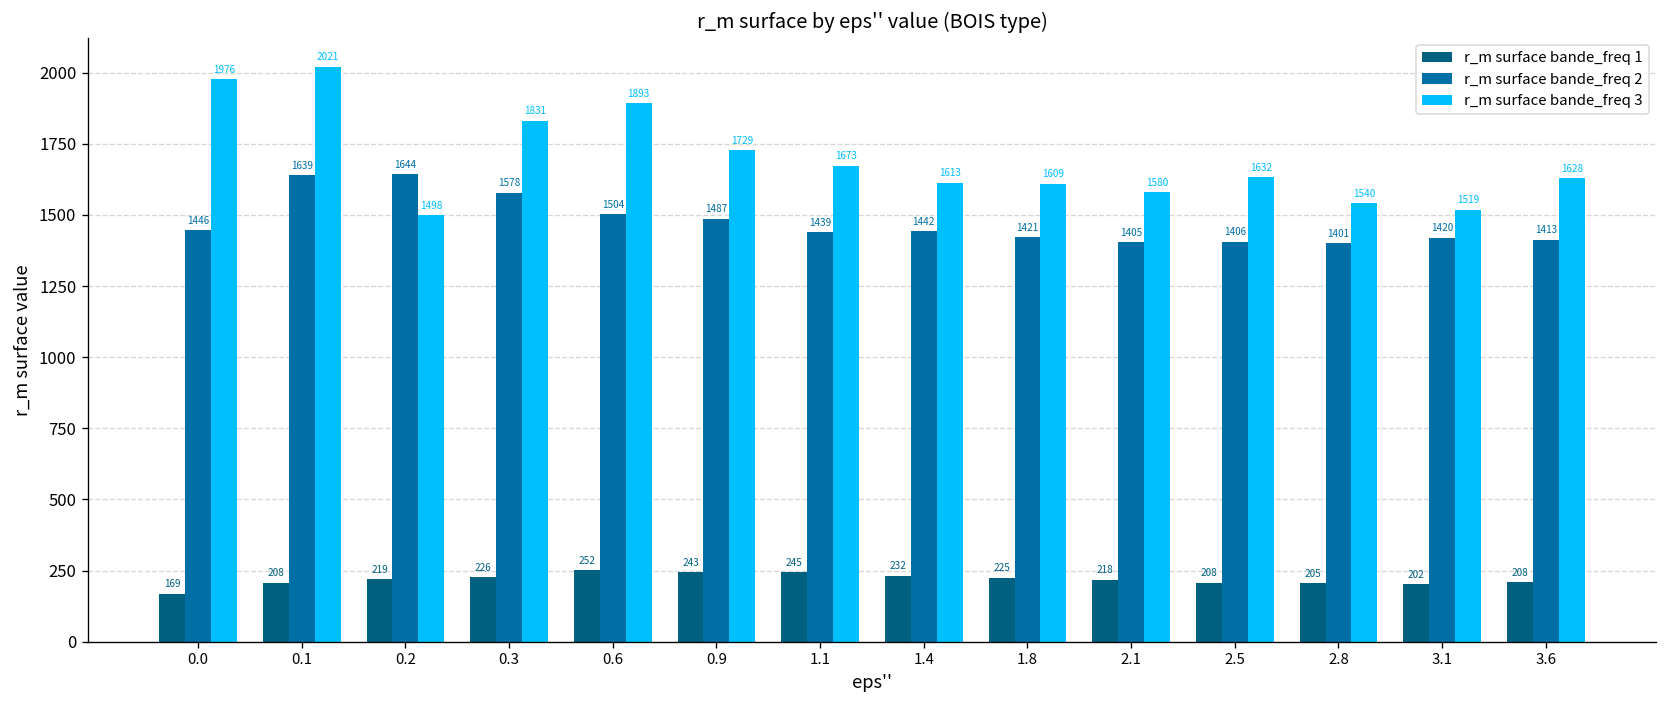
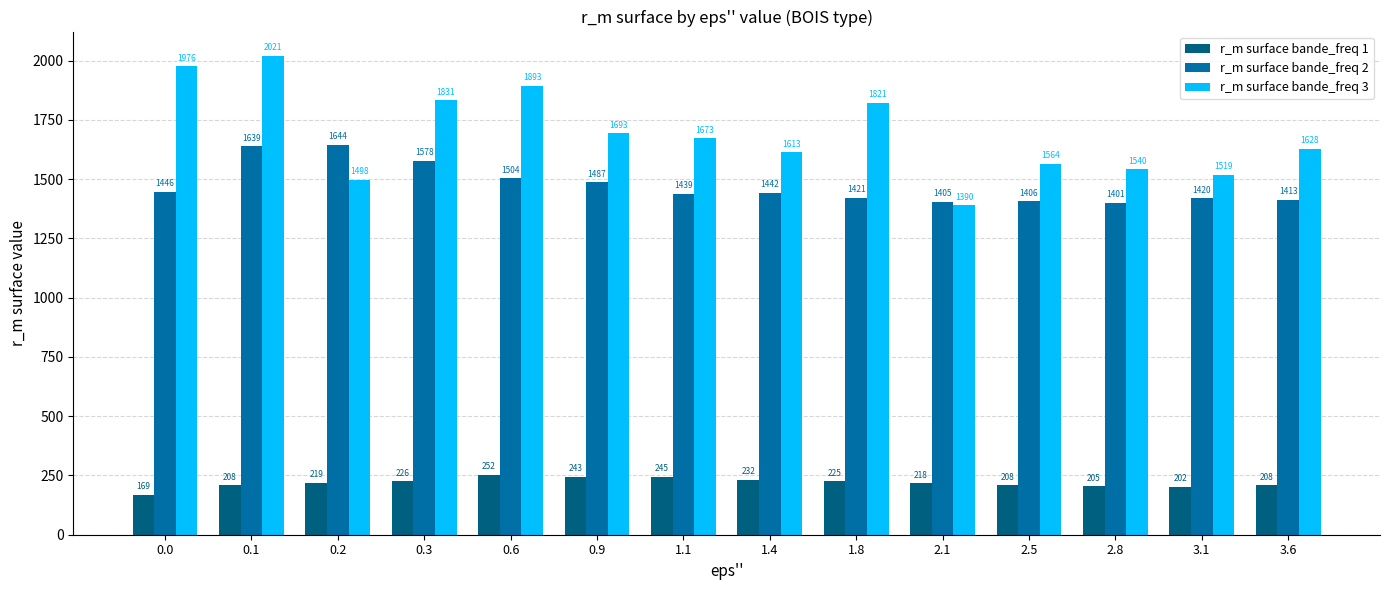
r_m surface bande_freq 3, 0.9: 1729 -> 1693
r_m surface bande_freq 3, 1.8: 1609 -> 1821
r_m surface bande_freq 3, 2.1: 1580 -> 1390
r_m surface bande_freq 3, 2.5: 1632 -> 1564
